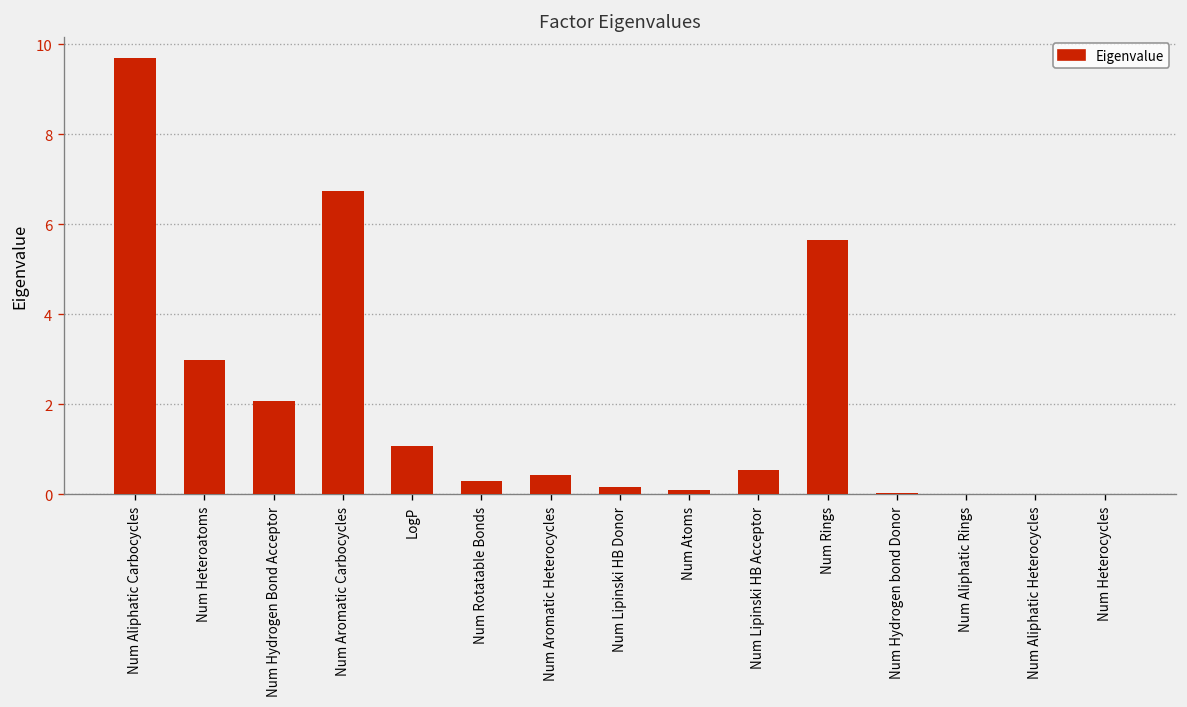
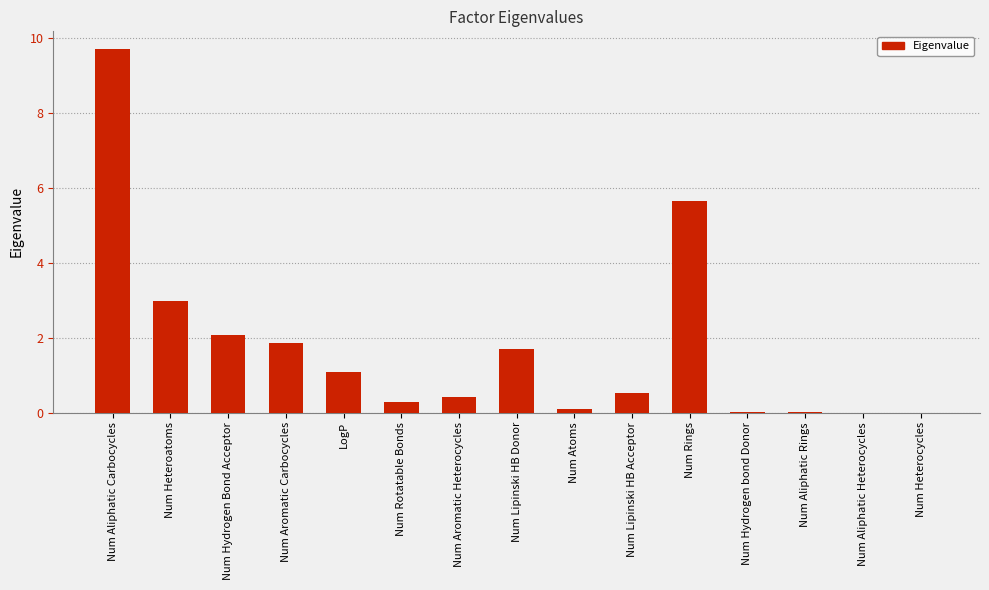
Num Aromatic Carbocycles: 6.7 -> 1.8
Num Lipinski HB Donor: 0.2 -> 1.7
